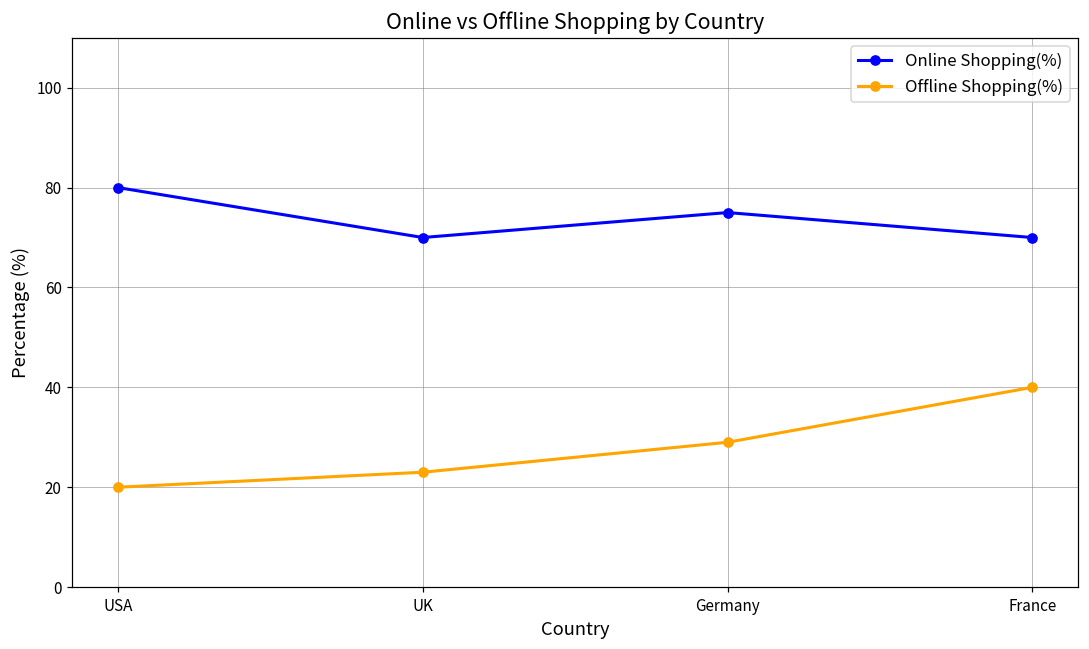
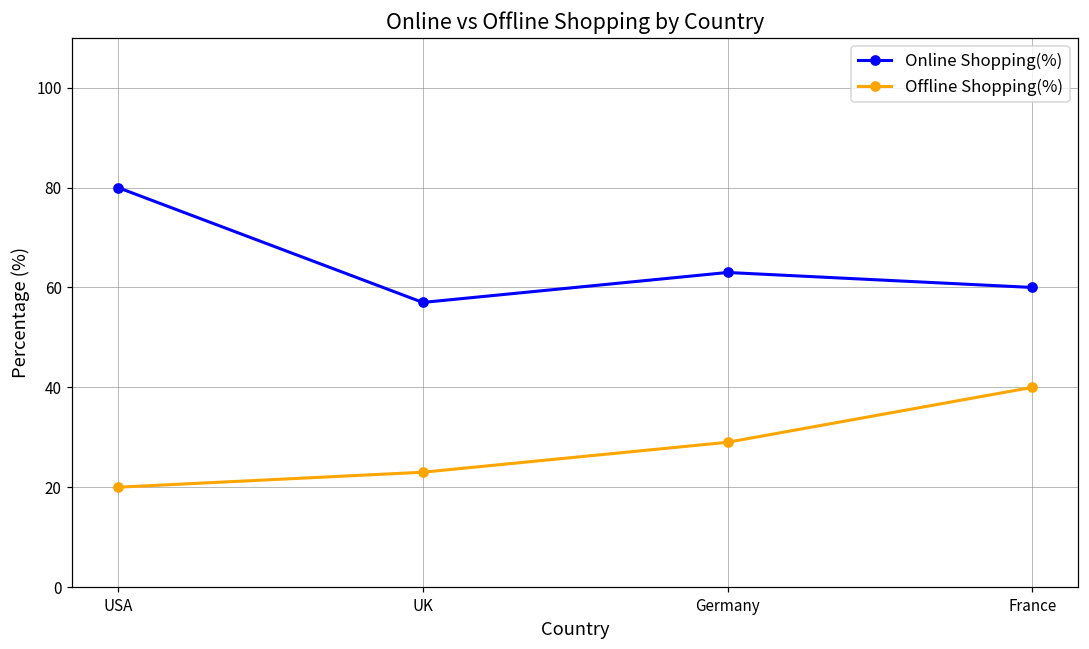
Online Shopping(%), UK: 70 -> 57
Online Shopping(%), Germany: 75 -> 63
Online Shopping(%), France: 70 -> 60
